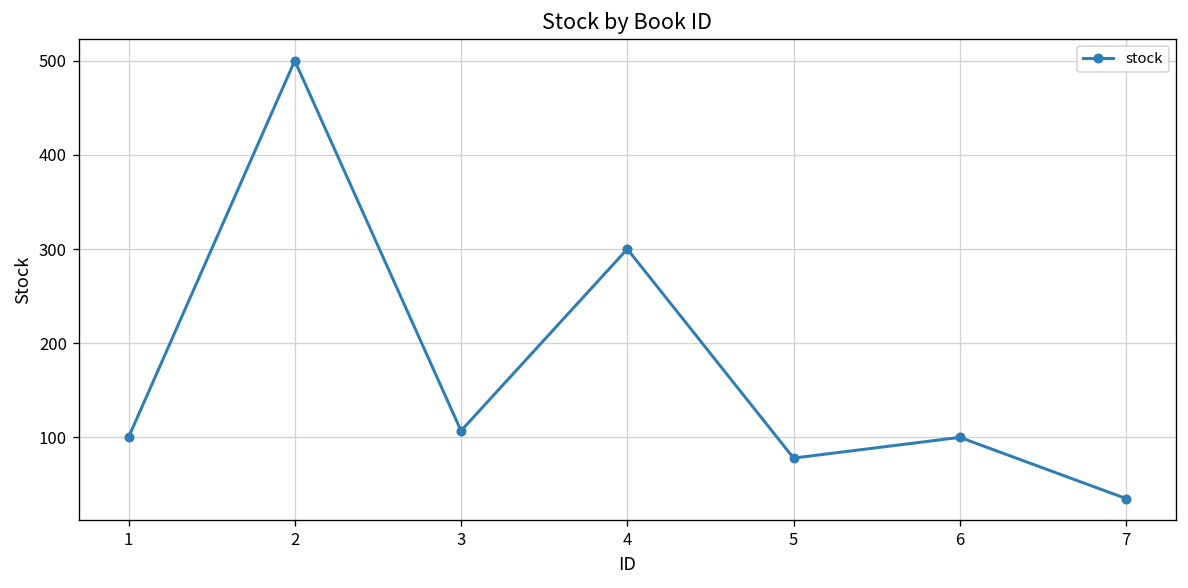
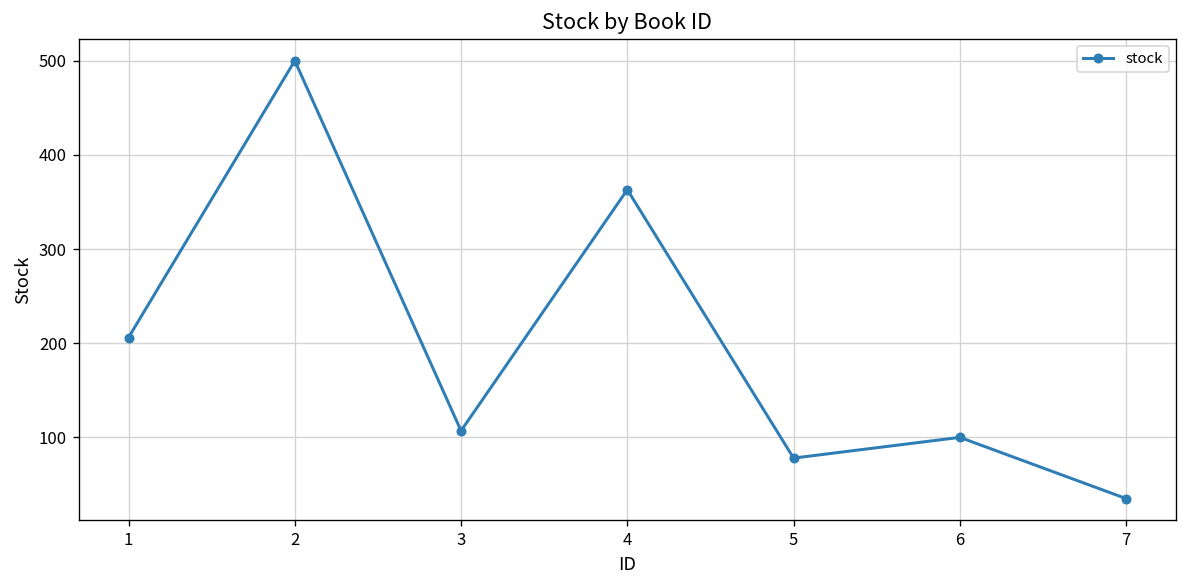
1: 100 -> 210
4: 300 -> 360
